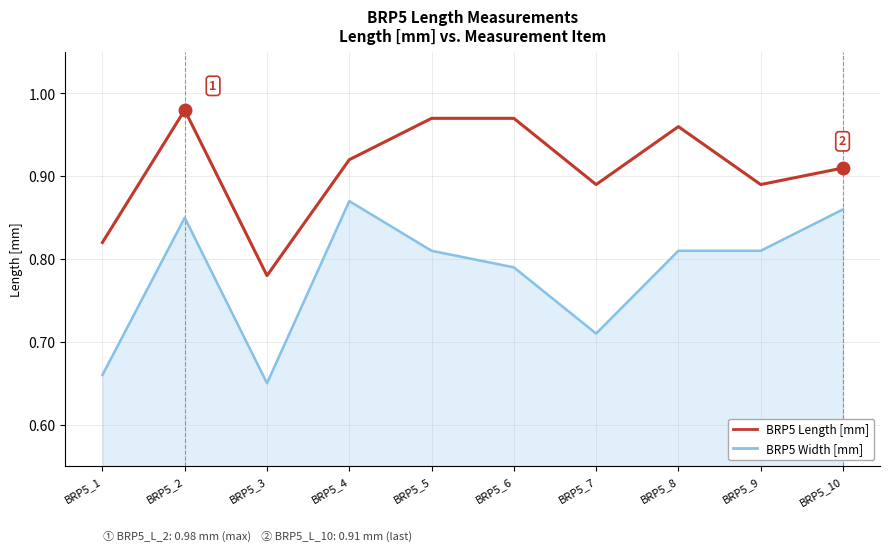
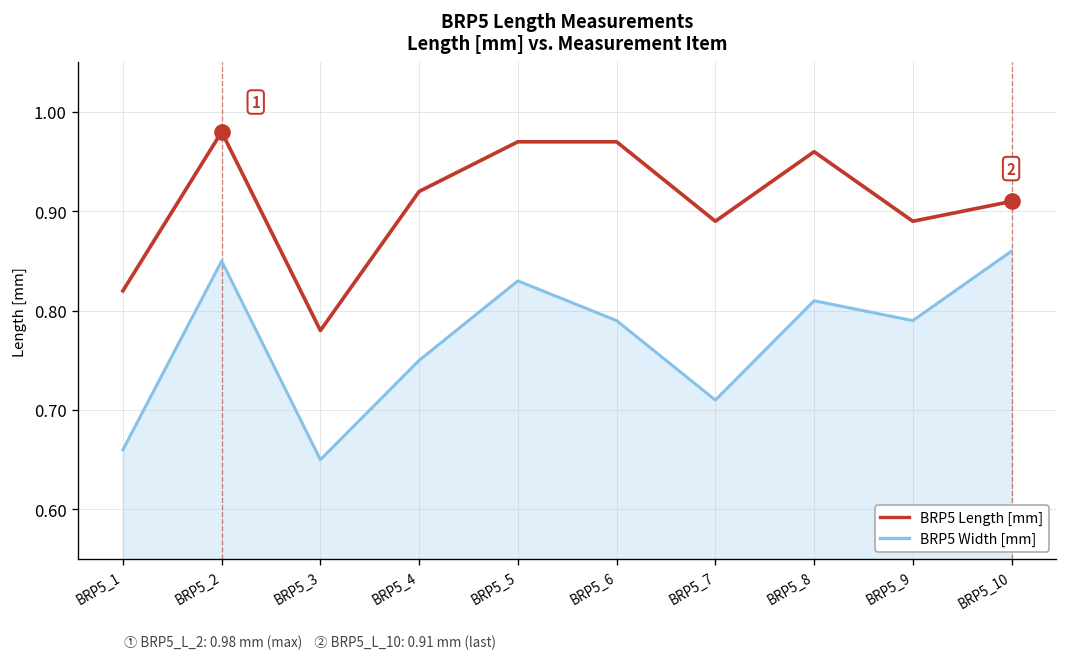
BRP5 Width [mm], BRP5_4: 0.87 -> 0.75
BRP5 Width [mm], BRP5_5: 0.81 -> 0.83
BRP5 Width [mm], BRP5_9: 0.81 -> 0.79
